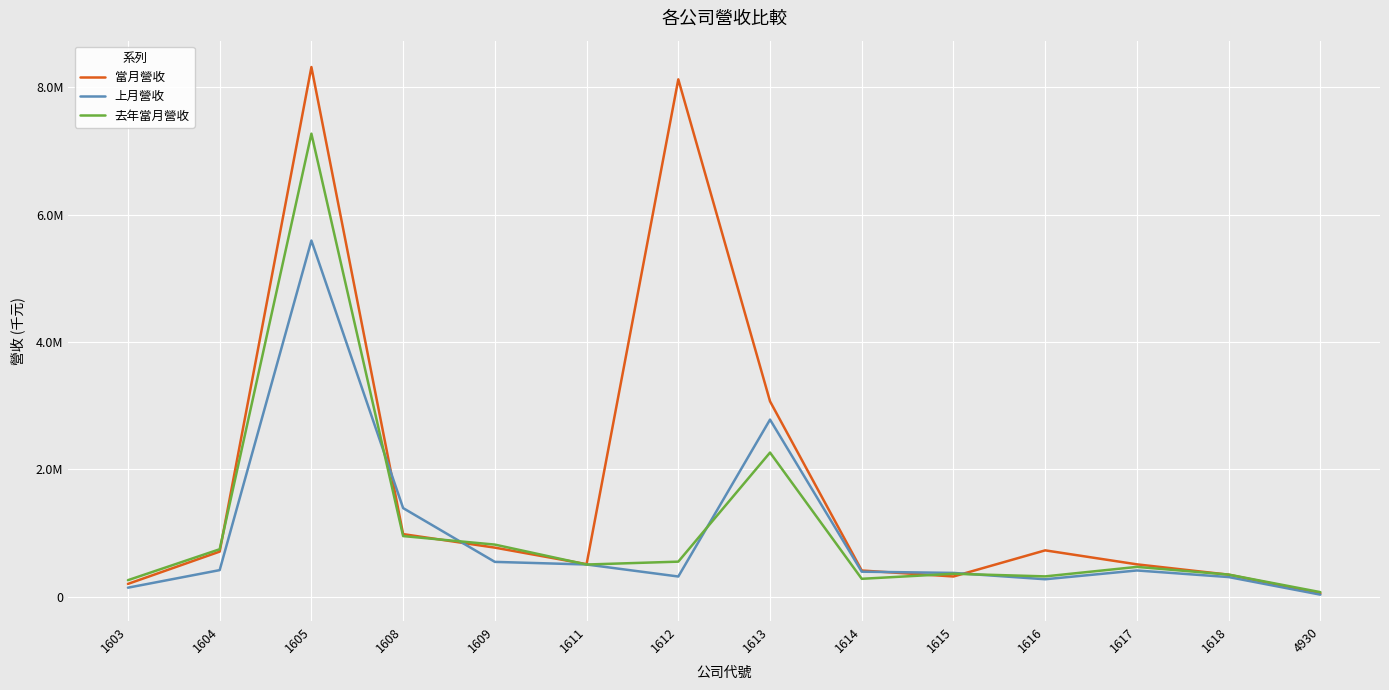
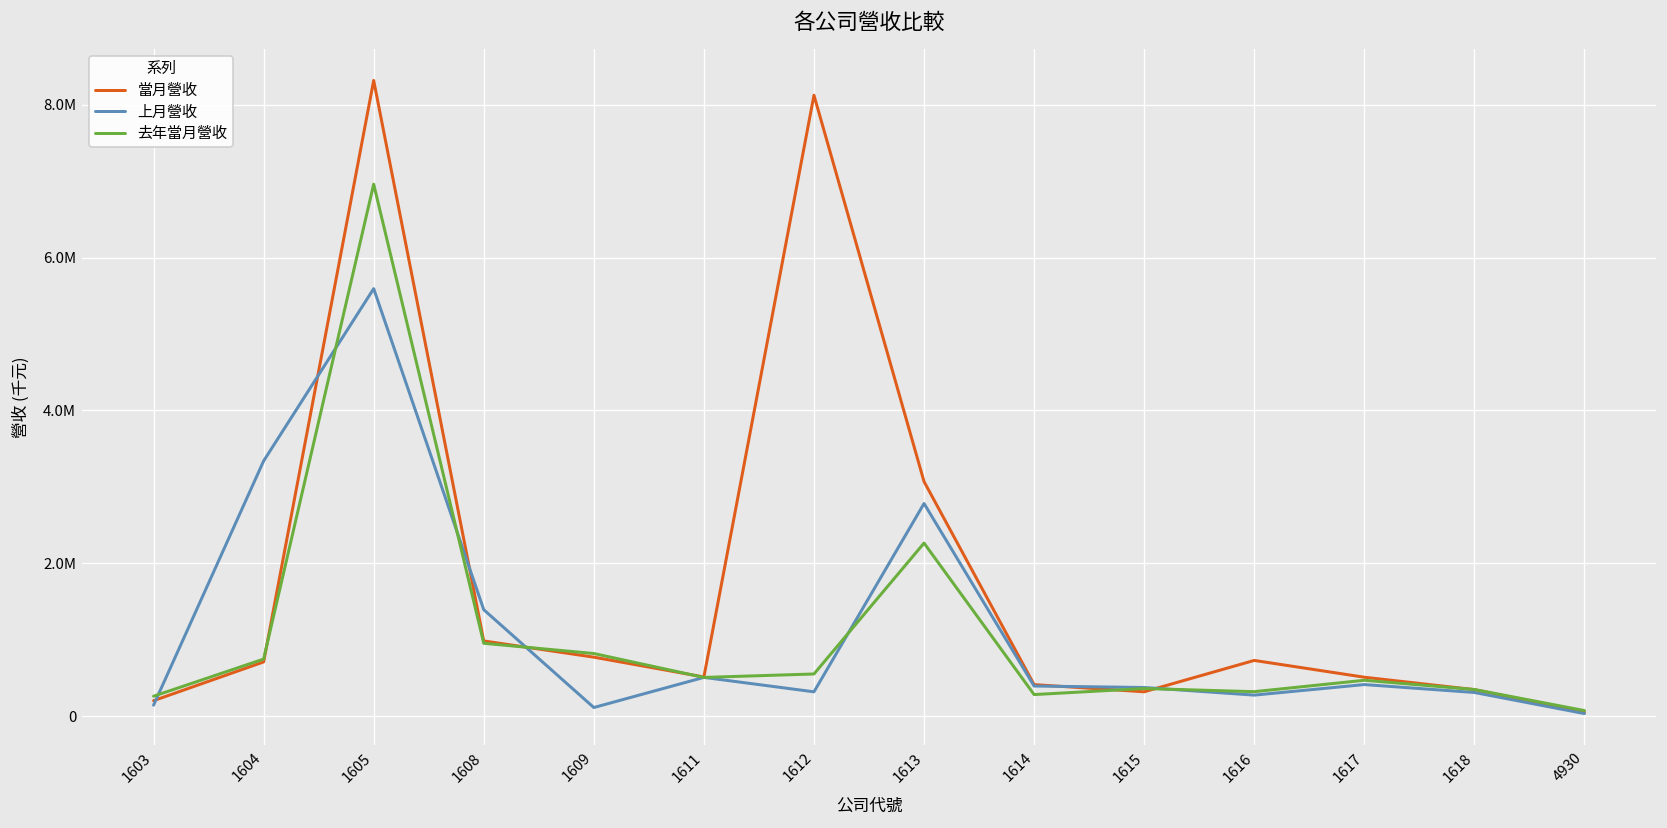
上月營收, 1604: 400000 -> 3300000
去年當月營收, 1605: 7300000 -> 7000000
上月營收, 1609: 500000 -> 100000
